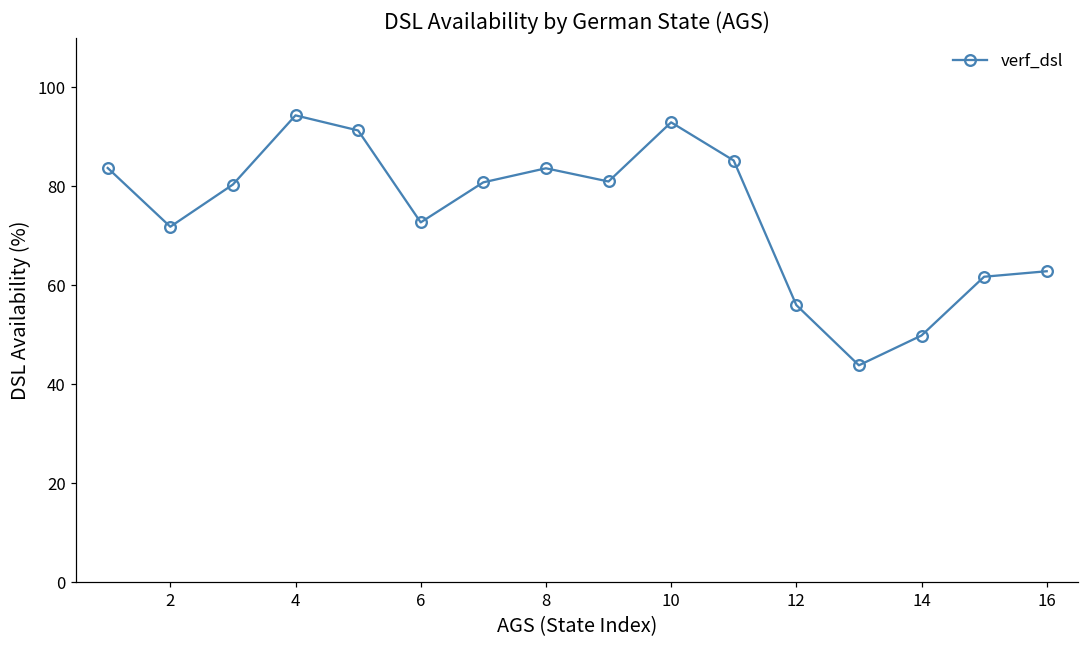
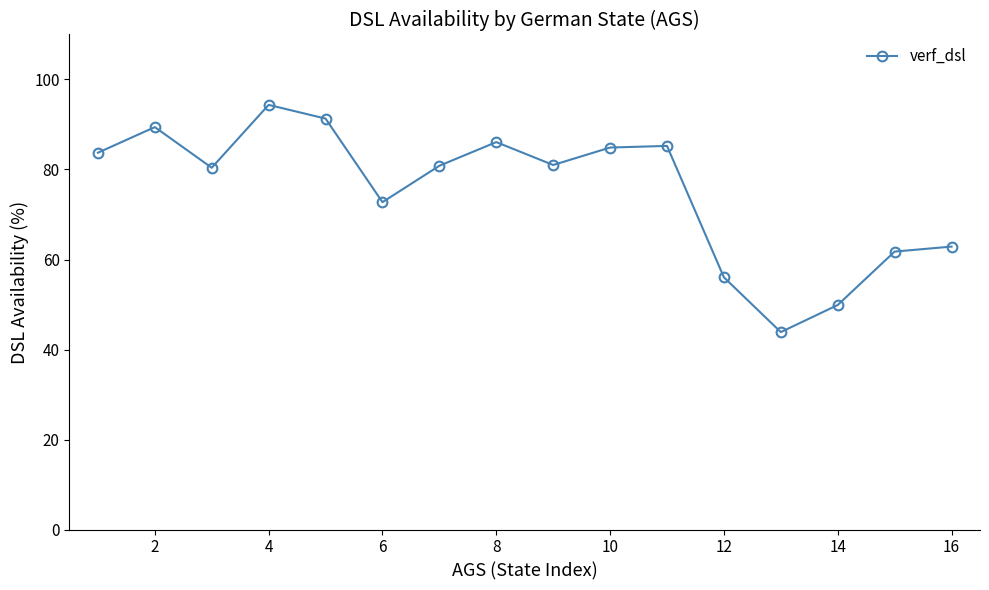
2: 72 -> 89
8: 84 -> 86
10: 93 -> 85
